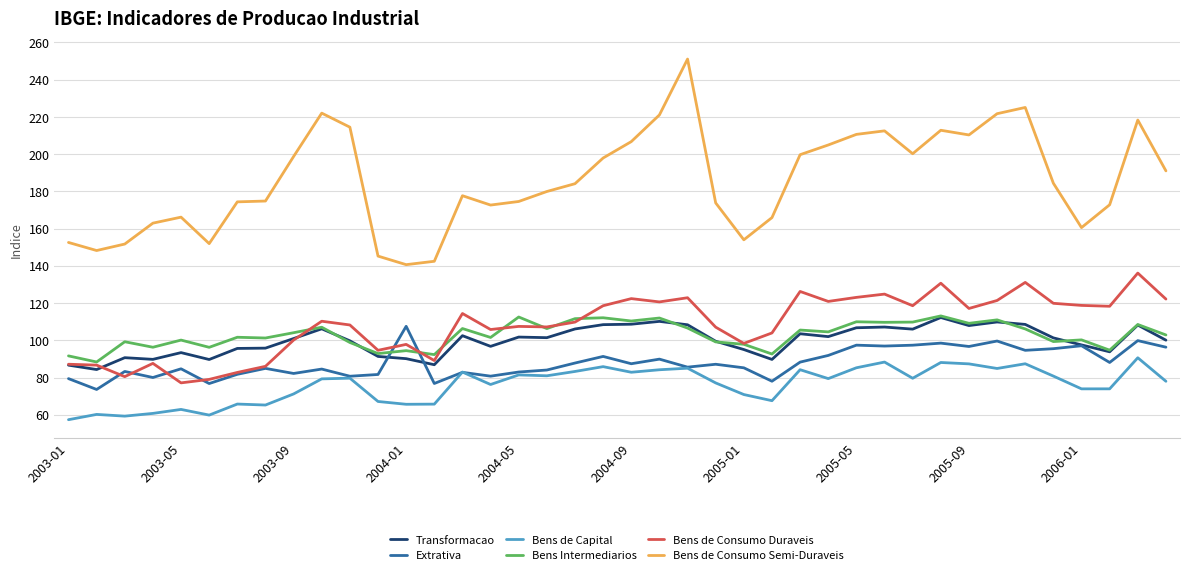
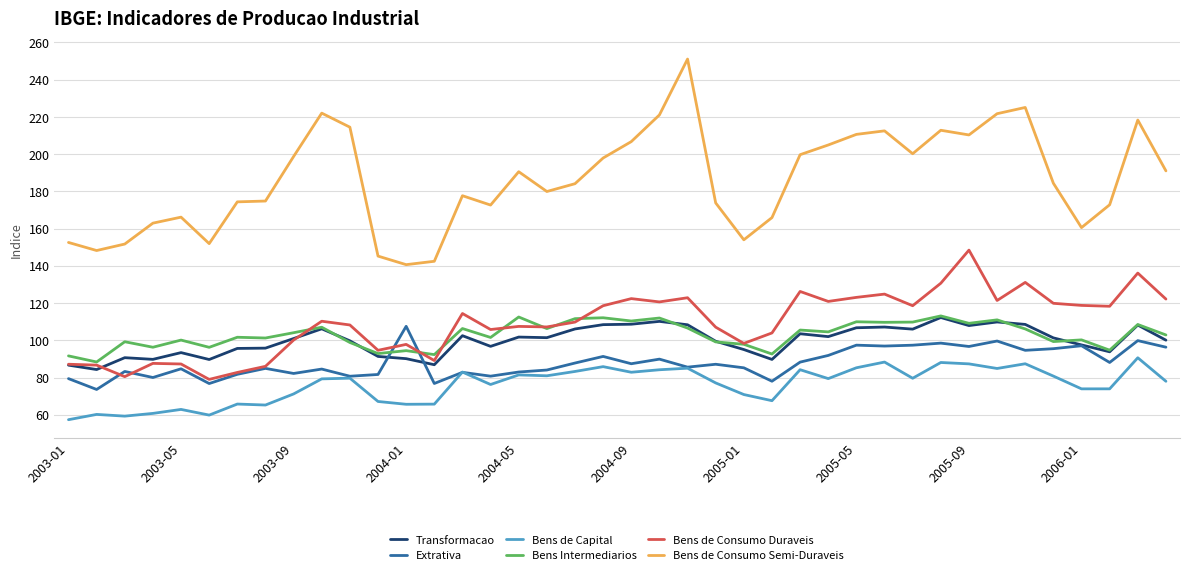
Bens de Consumo Duraveis, 2003-05: 77 -> 87
Bens de Consumo Semi-Duraveis, 2004-05: 175 -> 191
Bens de Consumo Duraveis, 2005-09: 117 -> 148
